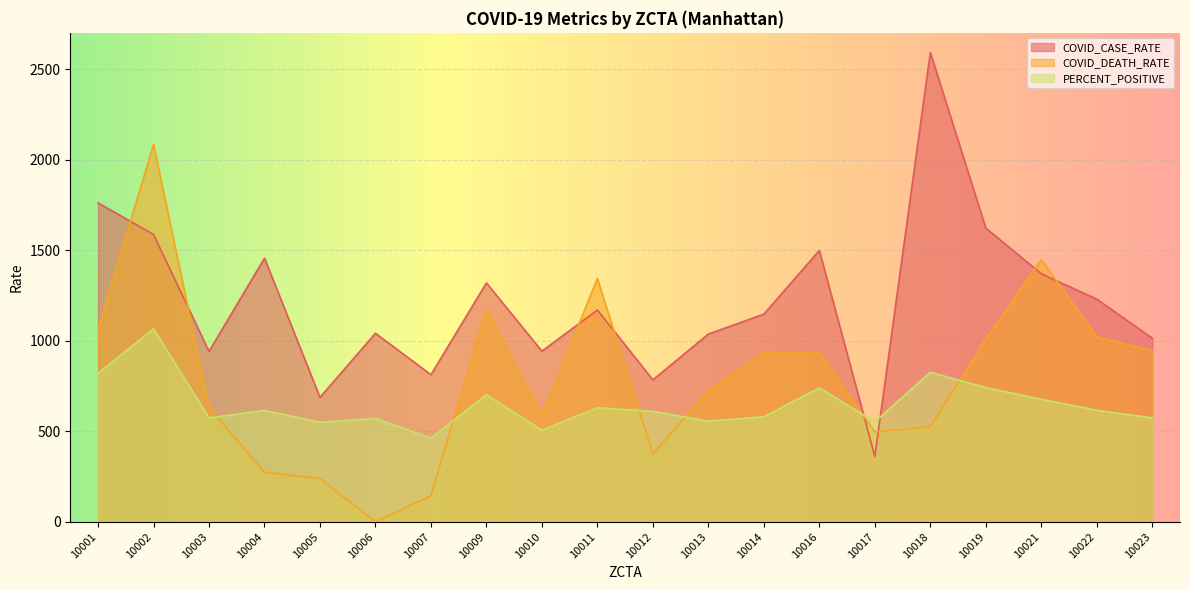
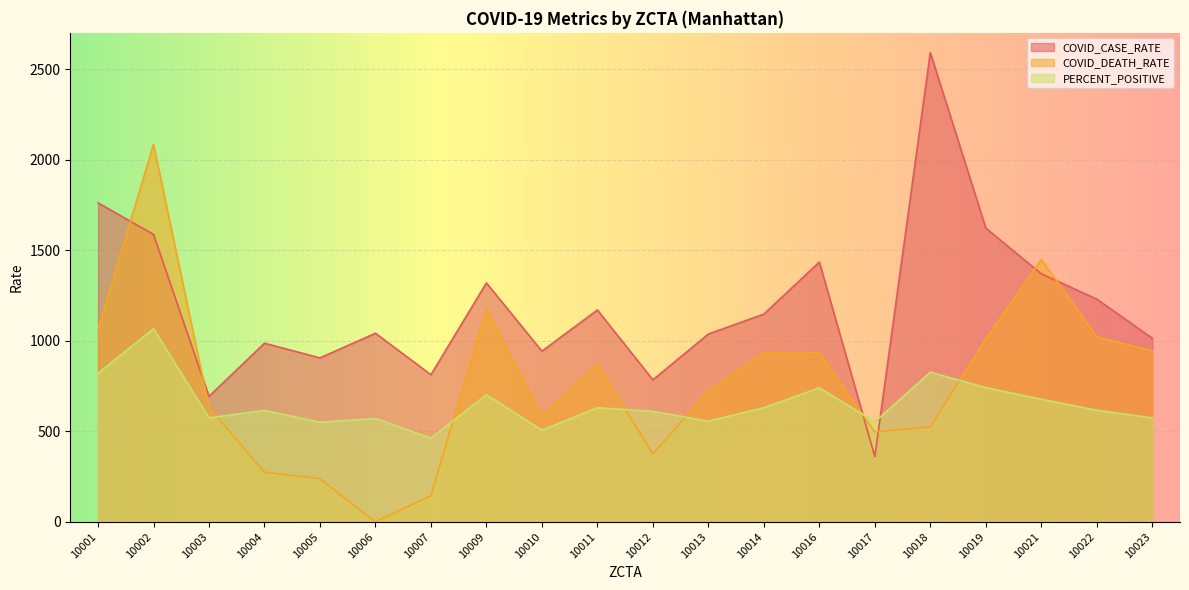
COVID_CASE_RATE, 10003: 940 -> 690
COVID_CASE_RATE, 10004: 1460 -> 990
COVID_CASE_RATE, 10005: 690 -> 910
COVID_DEATH_RATE, 10011: 1340 -> 870
PERCENT_POSITIVE, 10014: 580 -> 630
COVID_CASE_RATE, 10016: 1500 -> 1430
